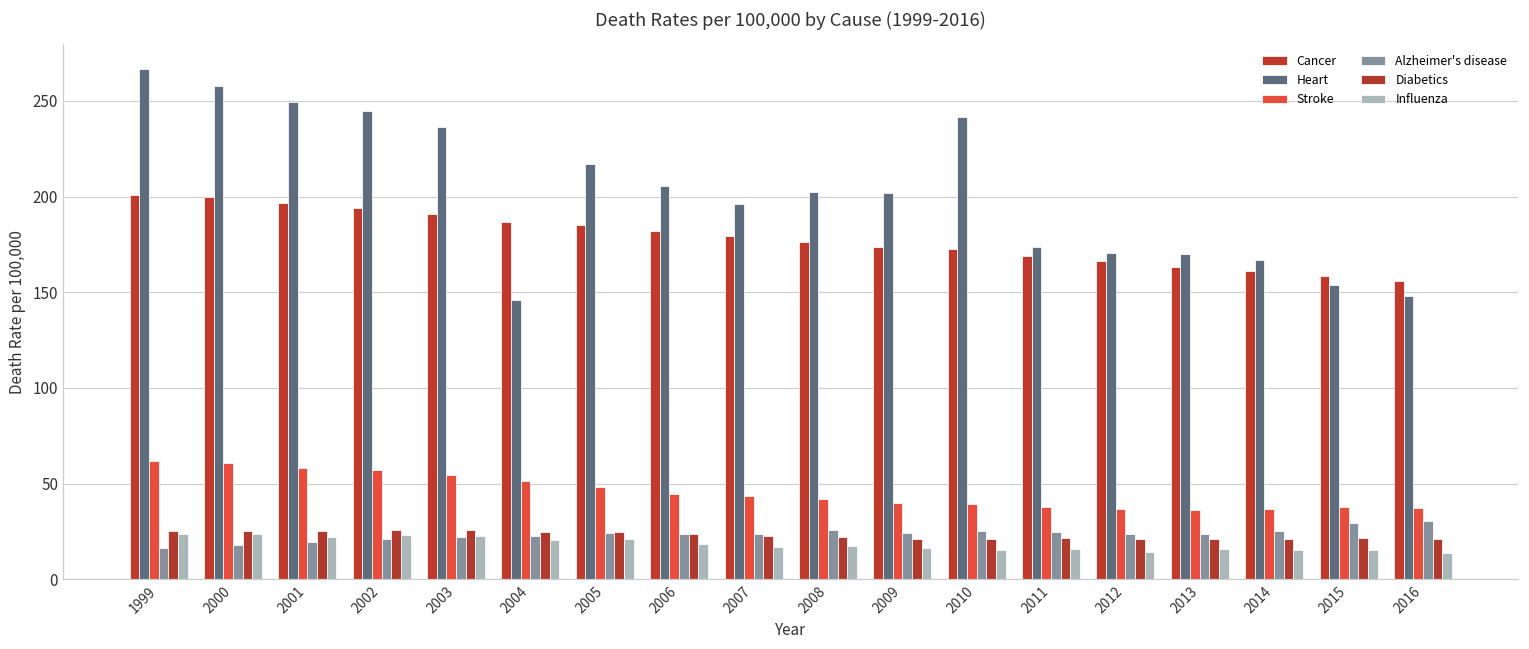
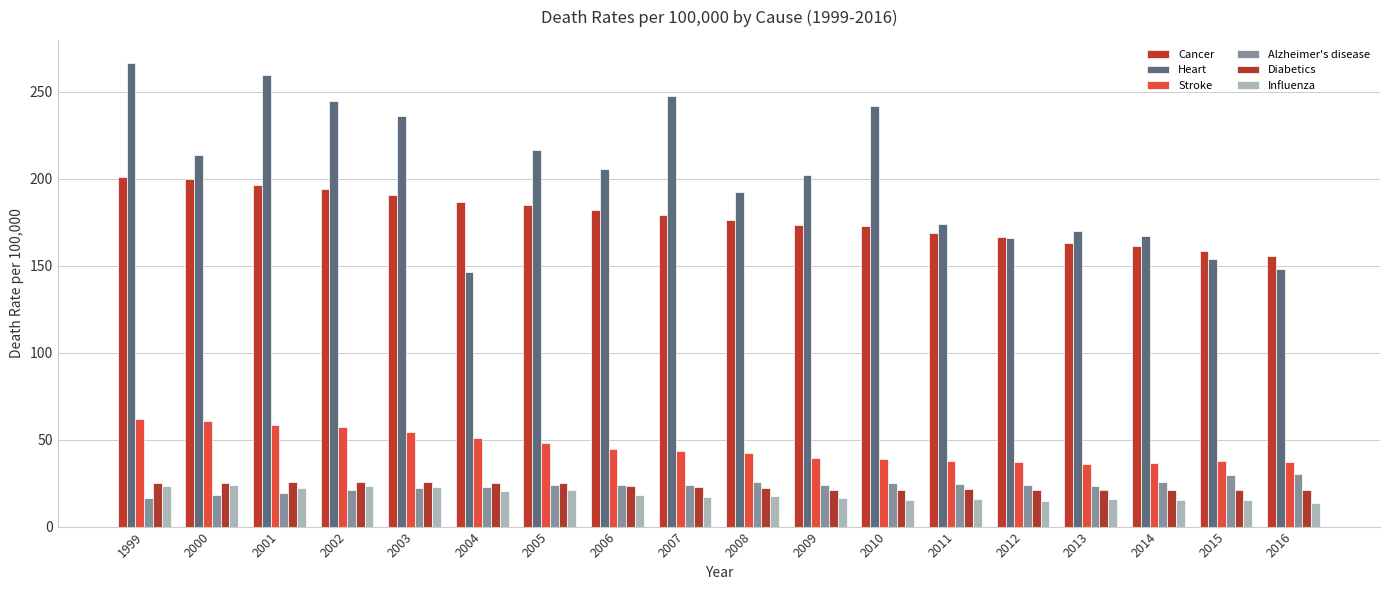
Heart, 2000: 258 -> 214
Heart, 2001: 250 -> 260
Heart, 2007: 196 -> 248
Heart, 2008: 202 -> 192
Heart, 2012: 171 -> 166
